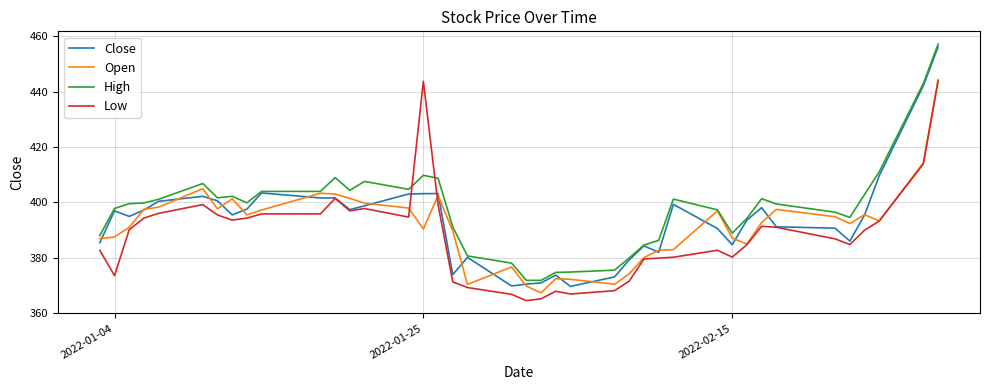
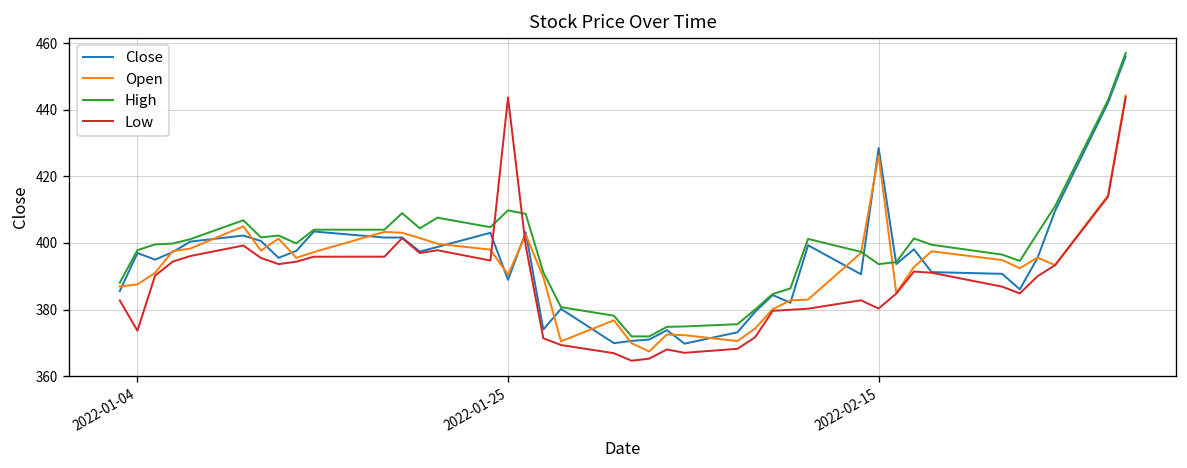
Close, 2022-01-25: 403 -> 389
Close, 2022-02-15: 385 -> 429
Open, 2022-02-15: 387 -> 426
High, 2022-02-15: 389 -> 394
